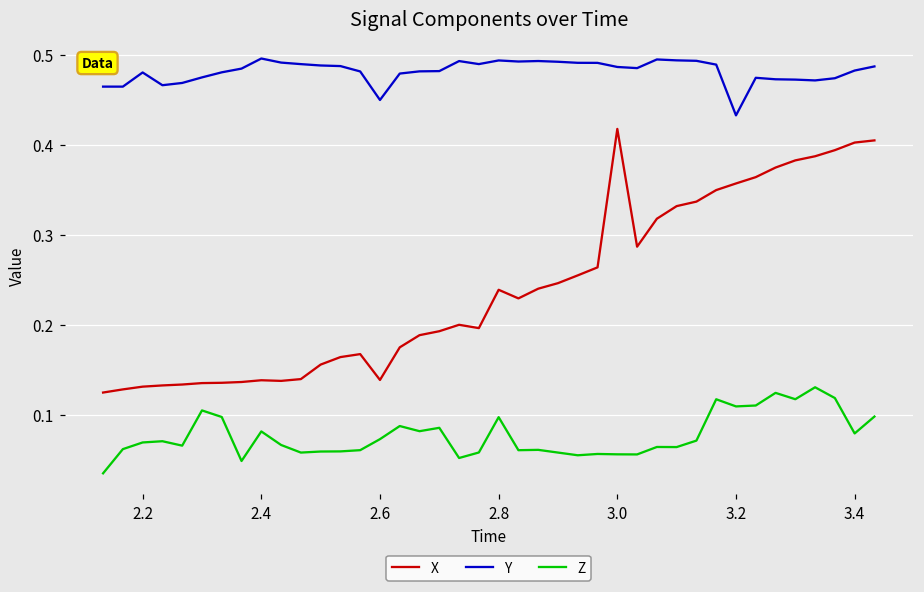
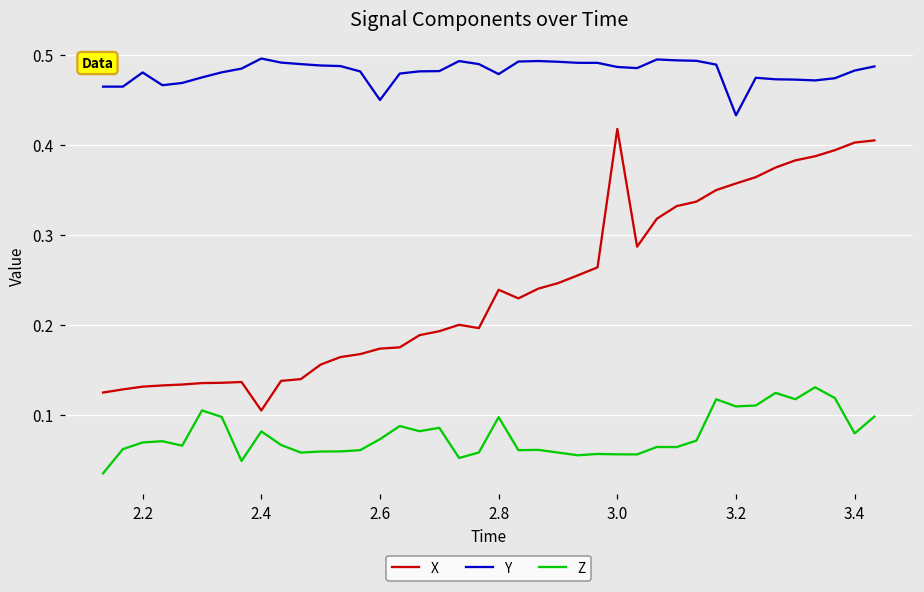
X, 2.4: 0.14 -> 0.11
X, 2.6: 0.14 -> 0.17
Y, 2.8: 0.49 -> 0.48
